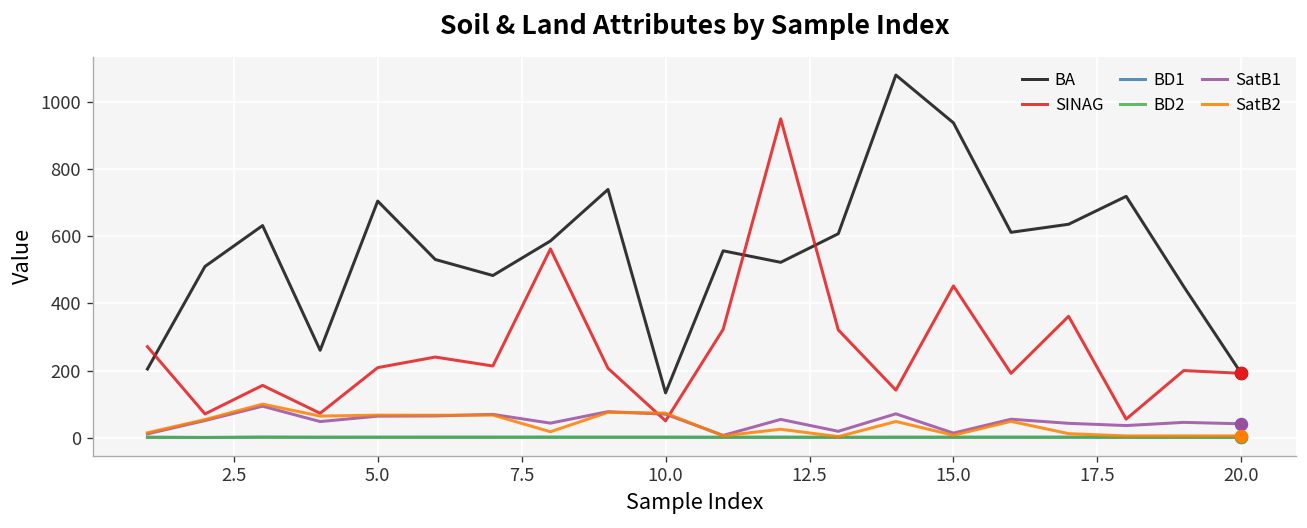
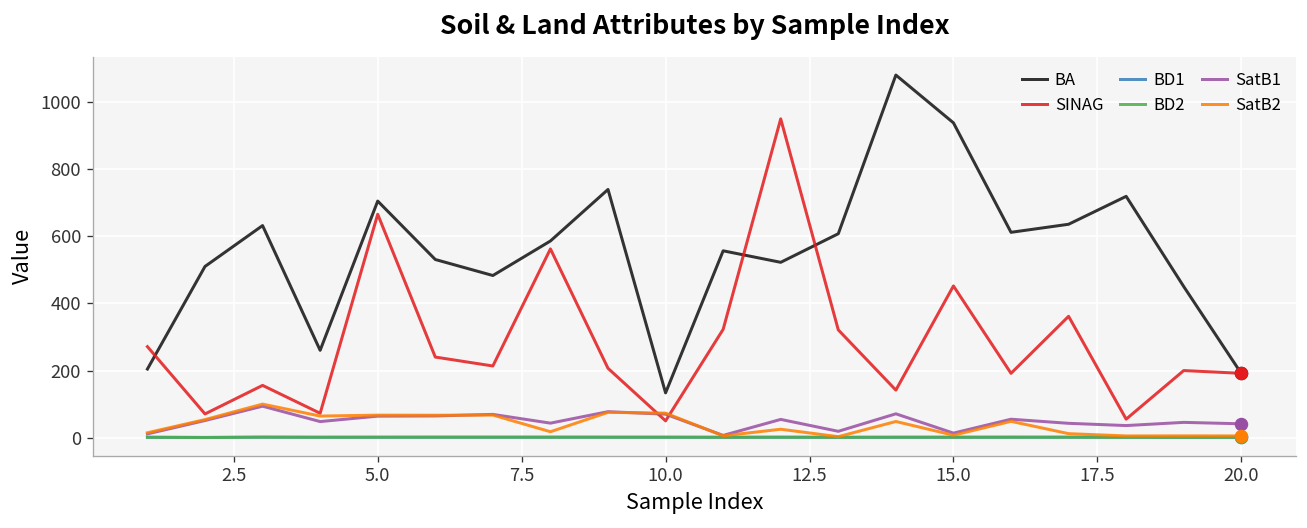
SINAG, 5.0: 210 -> 670
